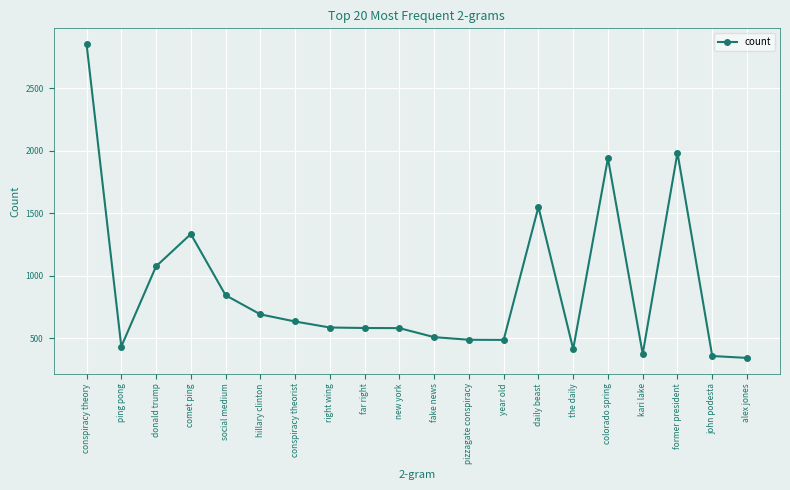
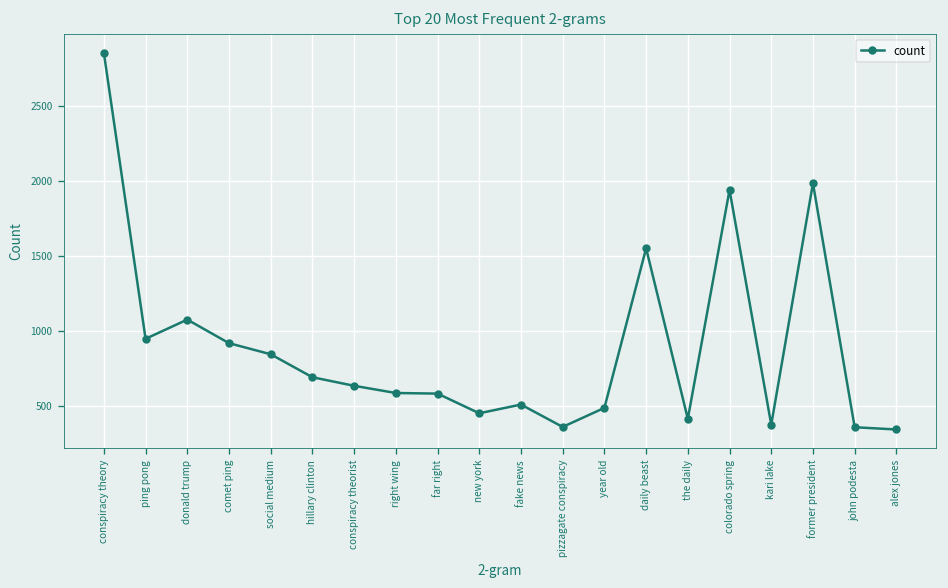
ping pong: 430 -> 950
comet ping: 1330 -> 920
new york: 580 -> 450
pizzagate conspiracy: 490 -> 360
